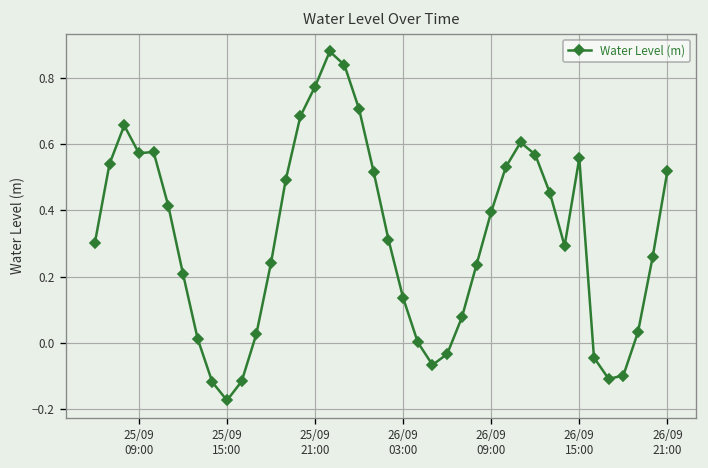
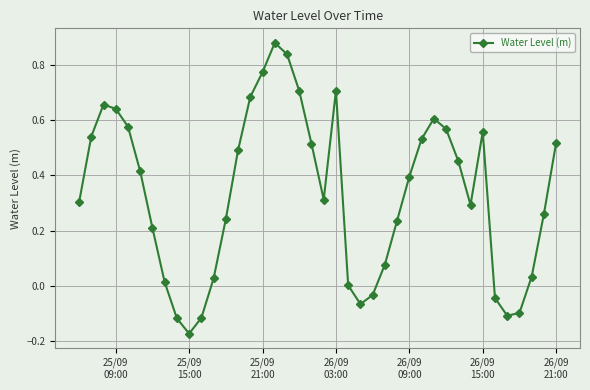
25/09 09:00: 0.57 -> 0.64
26/09 03:00: 0.14 -> 0.71
